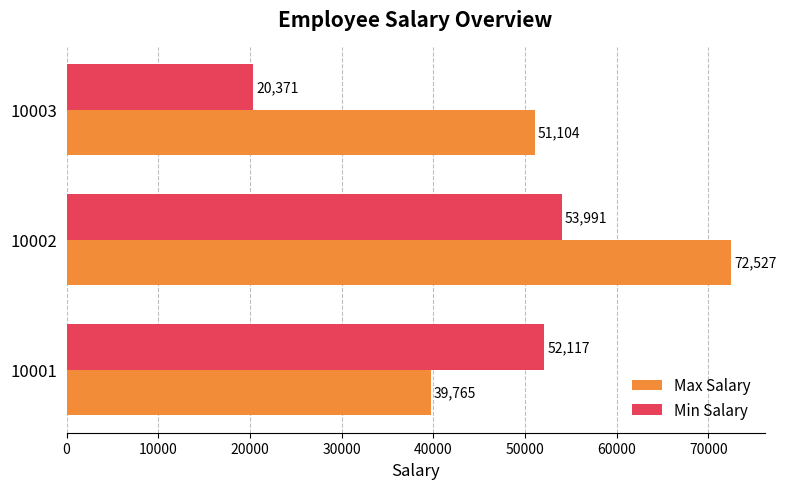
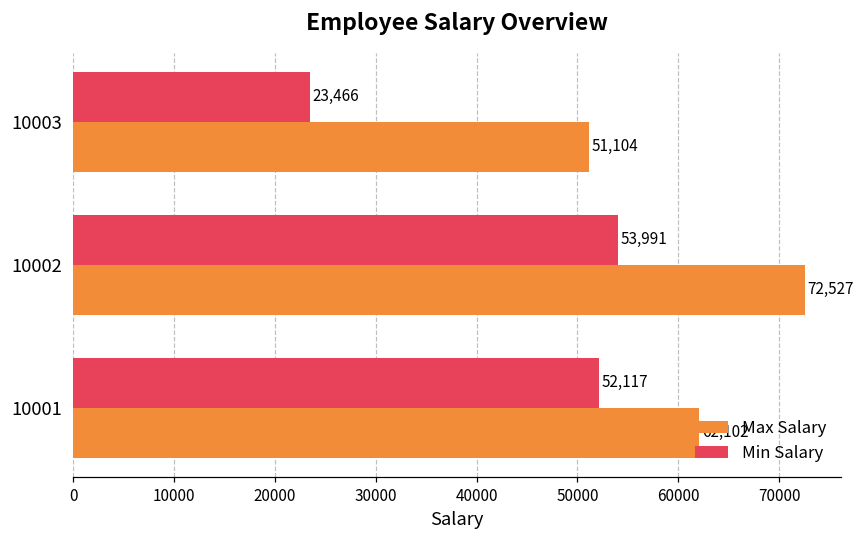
Min Salary, 10003: 20,371 -> 23,466
Max Salary, 10001: 39,765 -> 62,102
